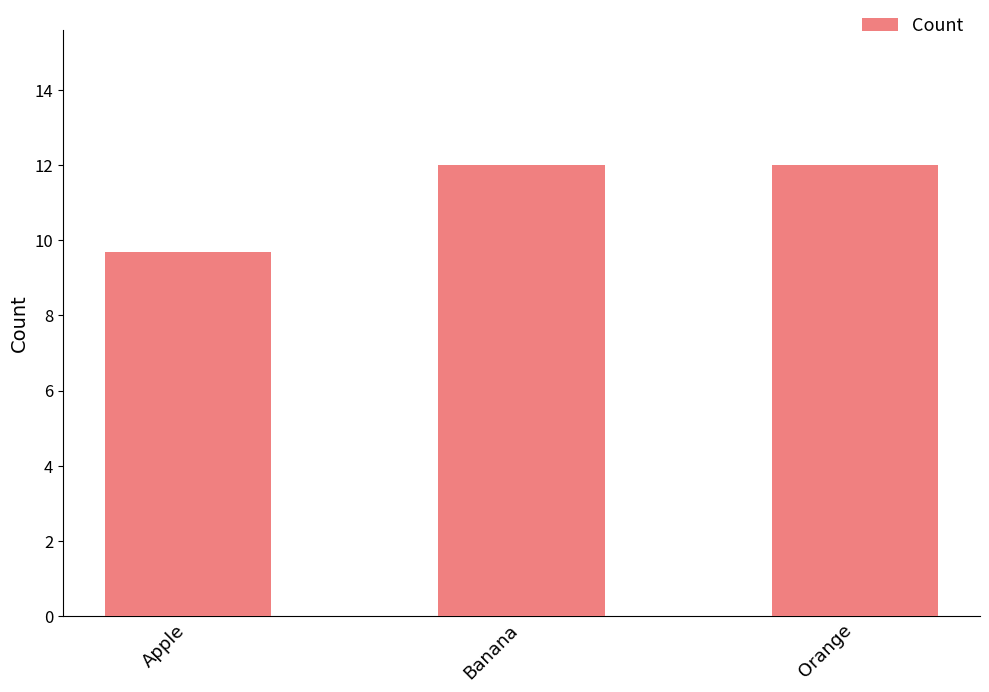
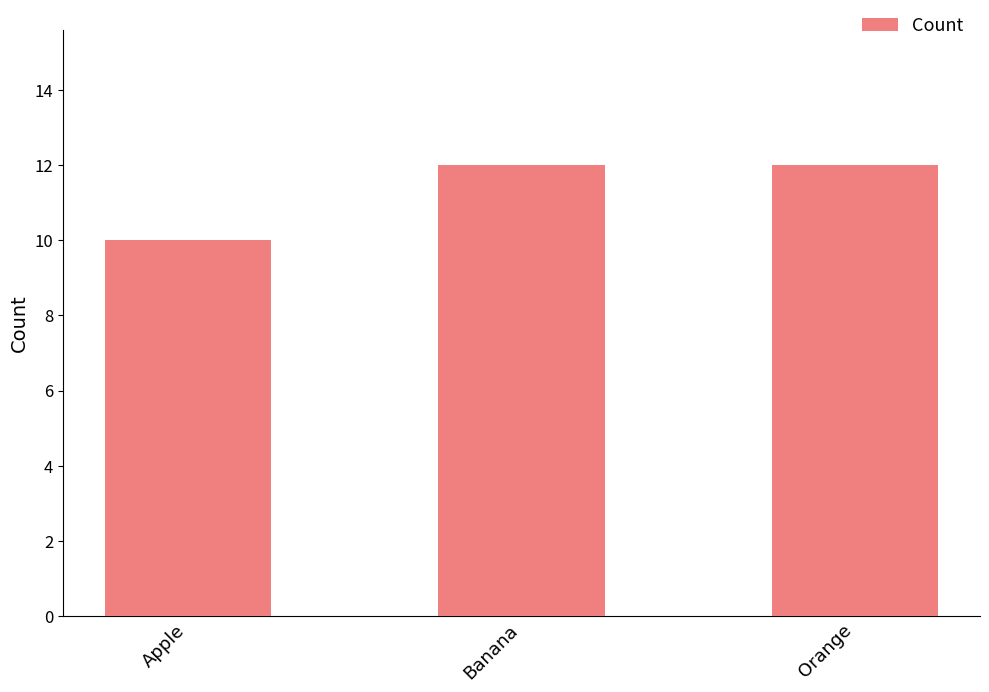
Apple: 9.7 -> 10.0
